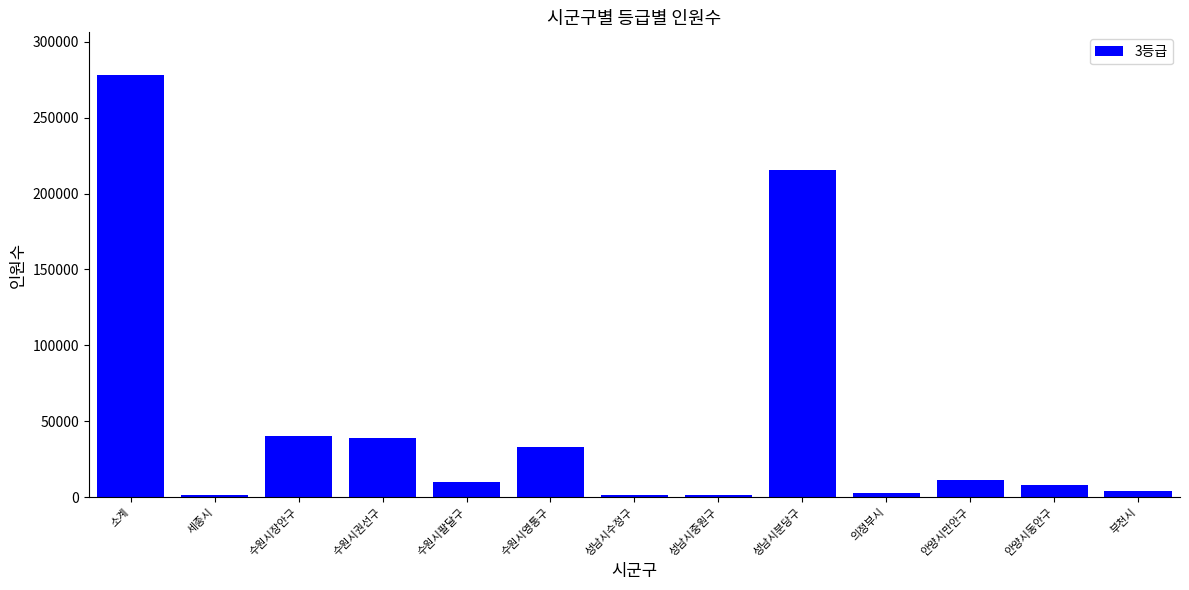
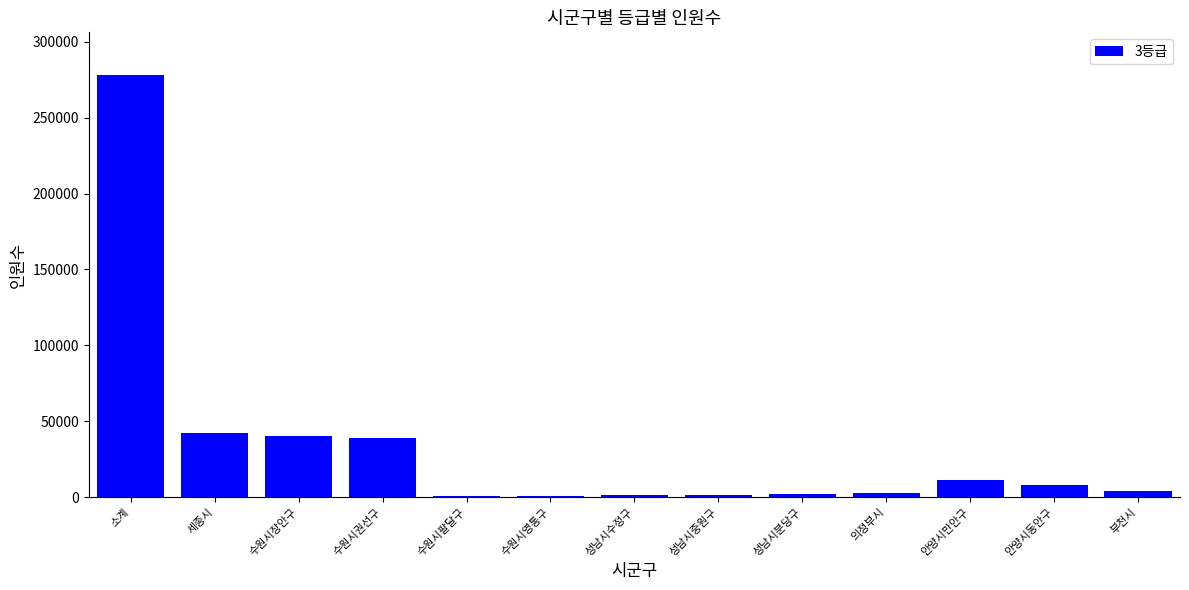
세종시: 1000 -> 42000
수원시팔달구: 10000 -> 1000
수원시영통구: 33000 -> 1000
성남시분당구: 215000 -> 2000
